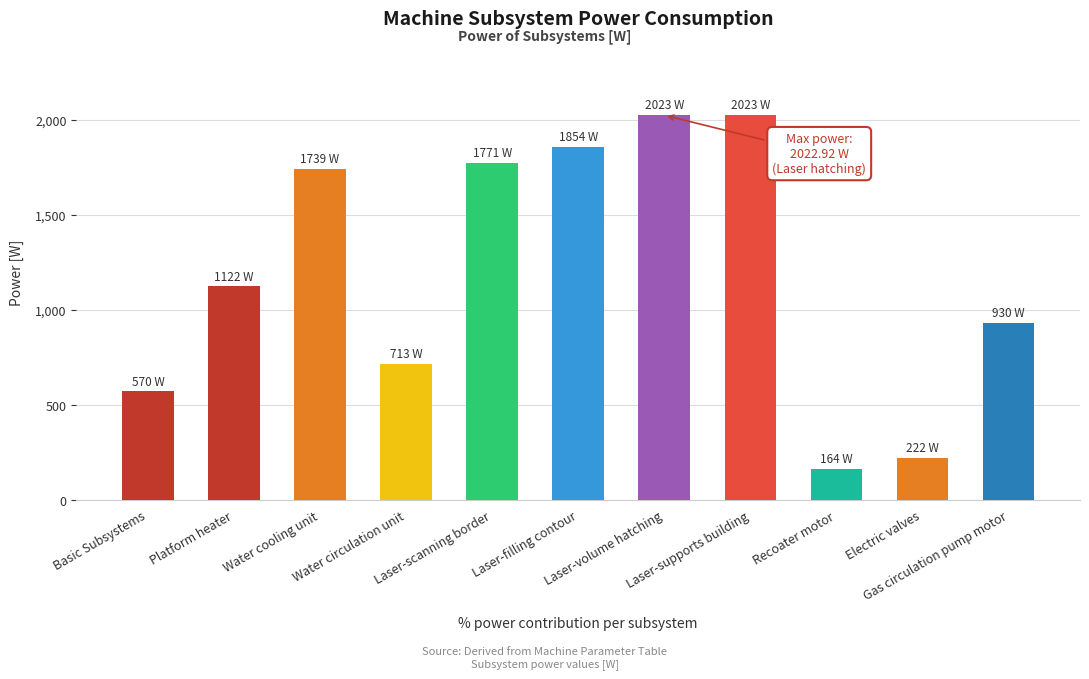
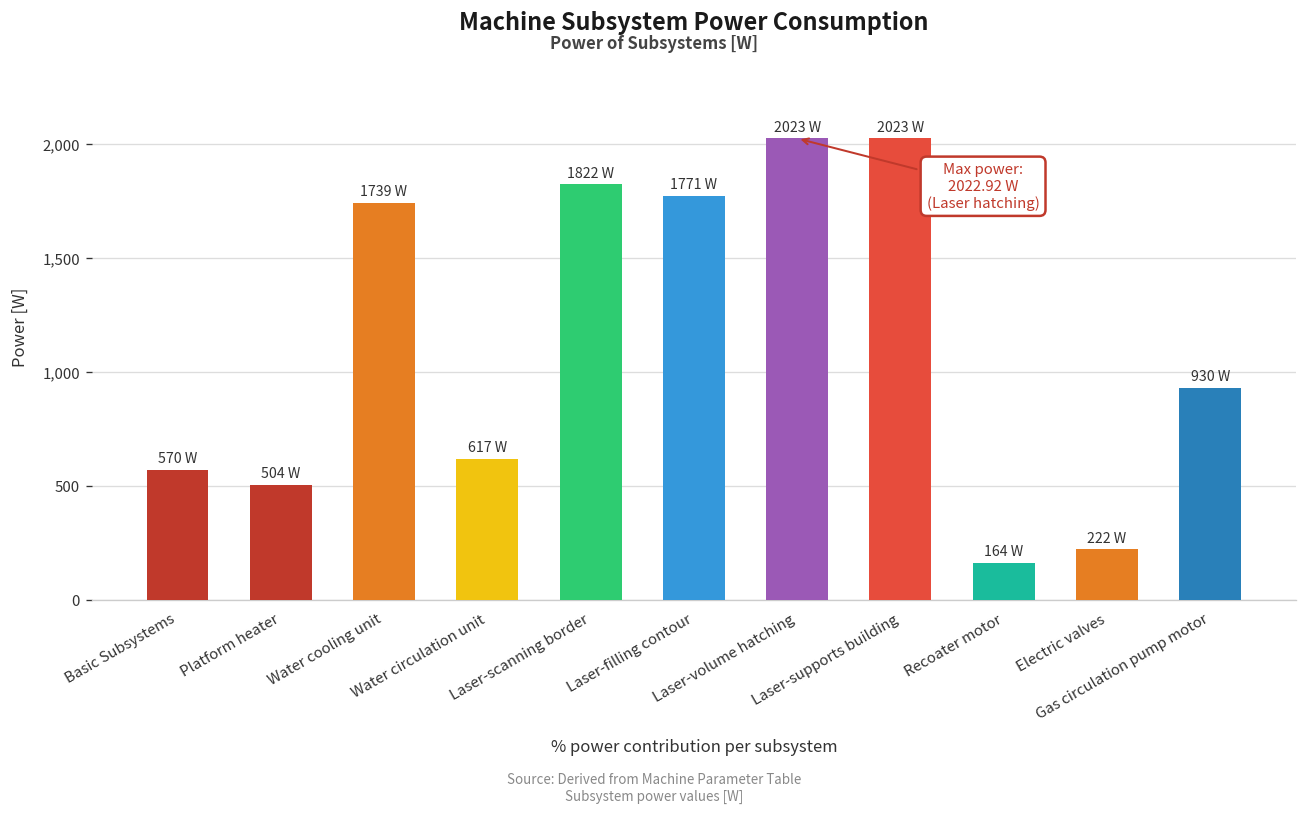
Platform heater: 1122 -> 504
Water circulation unit: 713 -> 617
Laser-scanning border: 1771 -> 1822
Laser-filling contour: 1854 -> 1771
